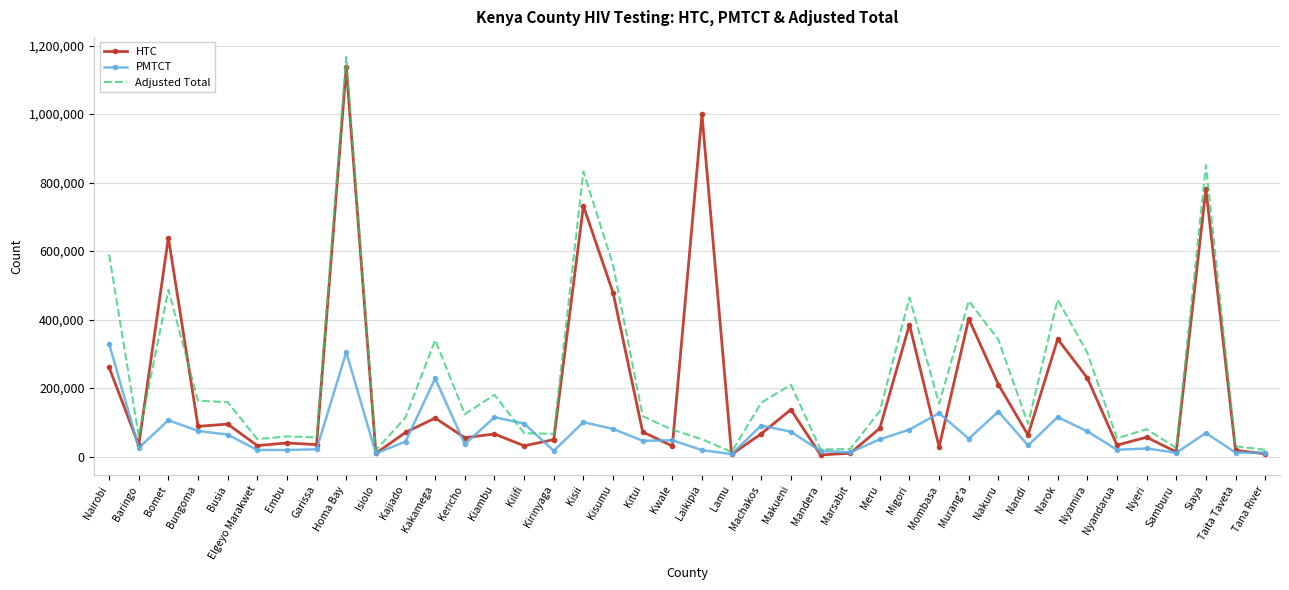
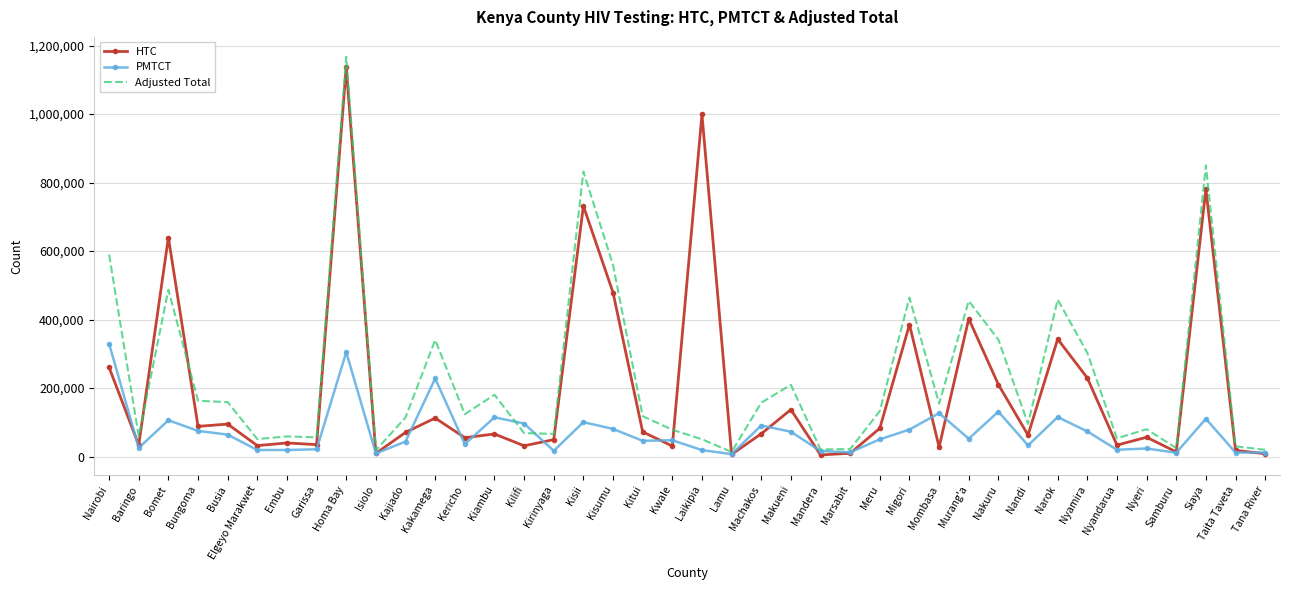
PMTCT, Siaya: 70,000 -> 110,000
